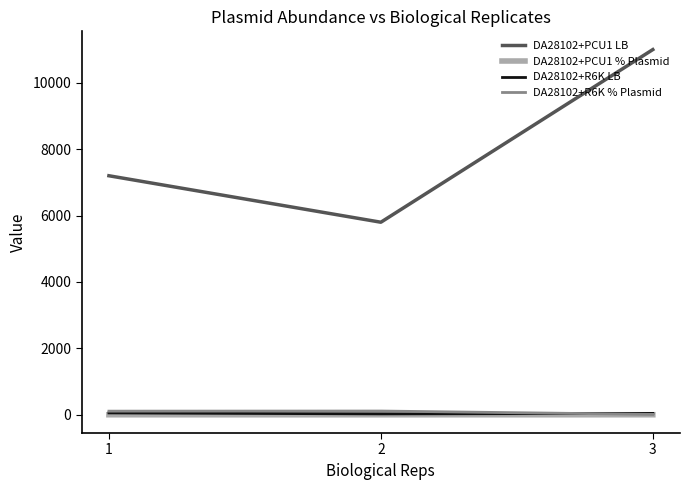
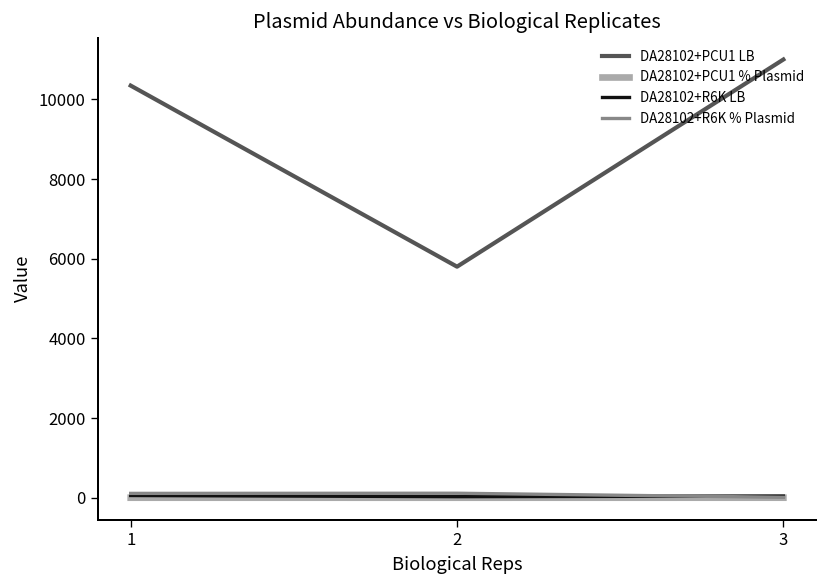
DA28102+PCU1 LB, 1: 7200 -> 10300
